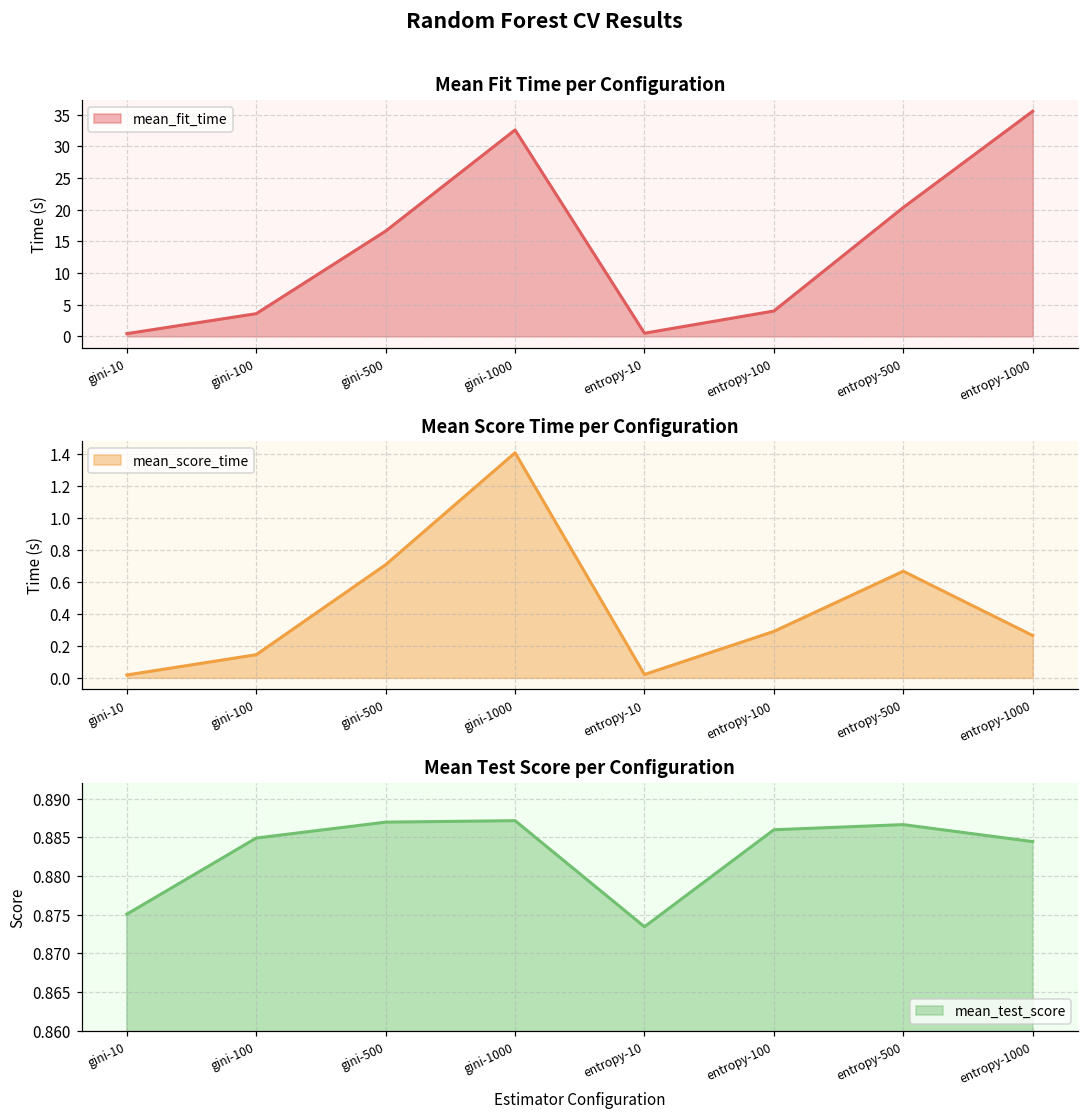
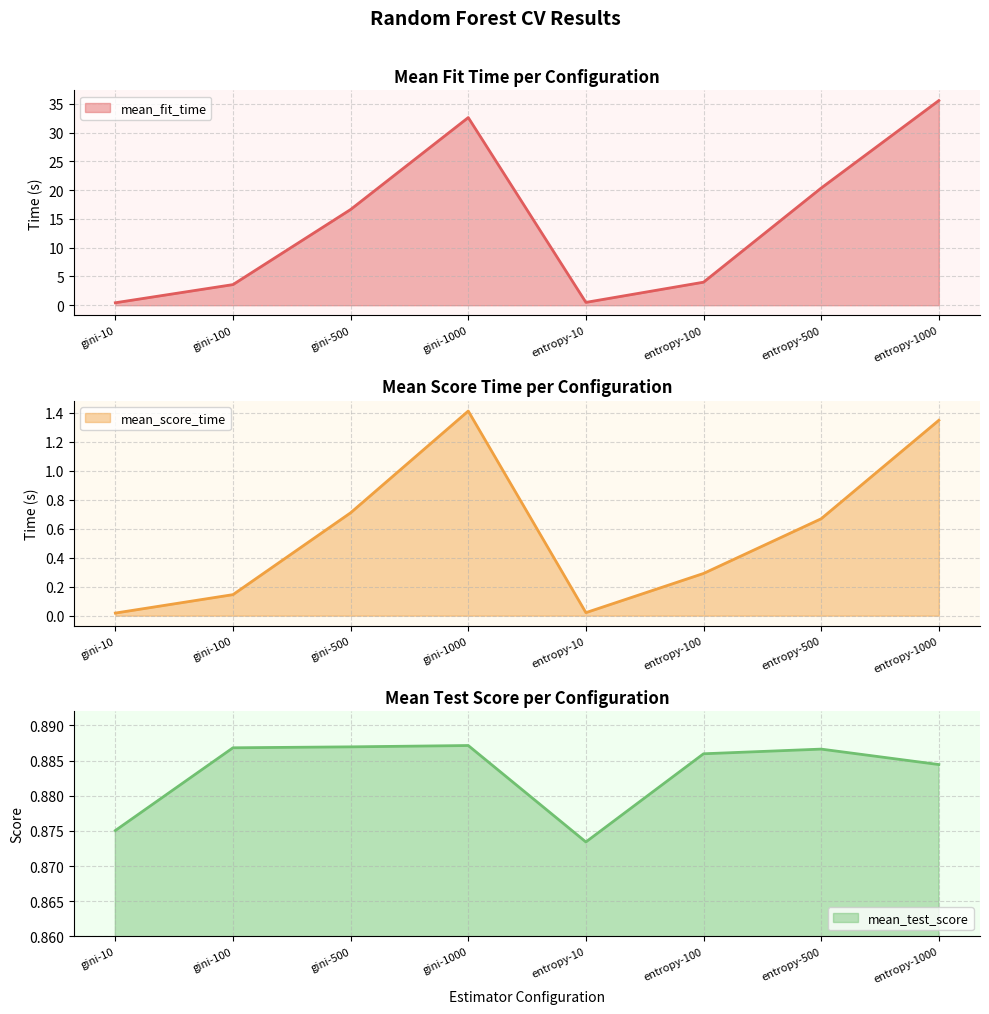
Mean Score Time per Configuration, entropy-1000: 0.27 -> 1.35
Mean Test Score per Configuration, gini-100: 0.885 -> 0.887
